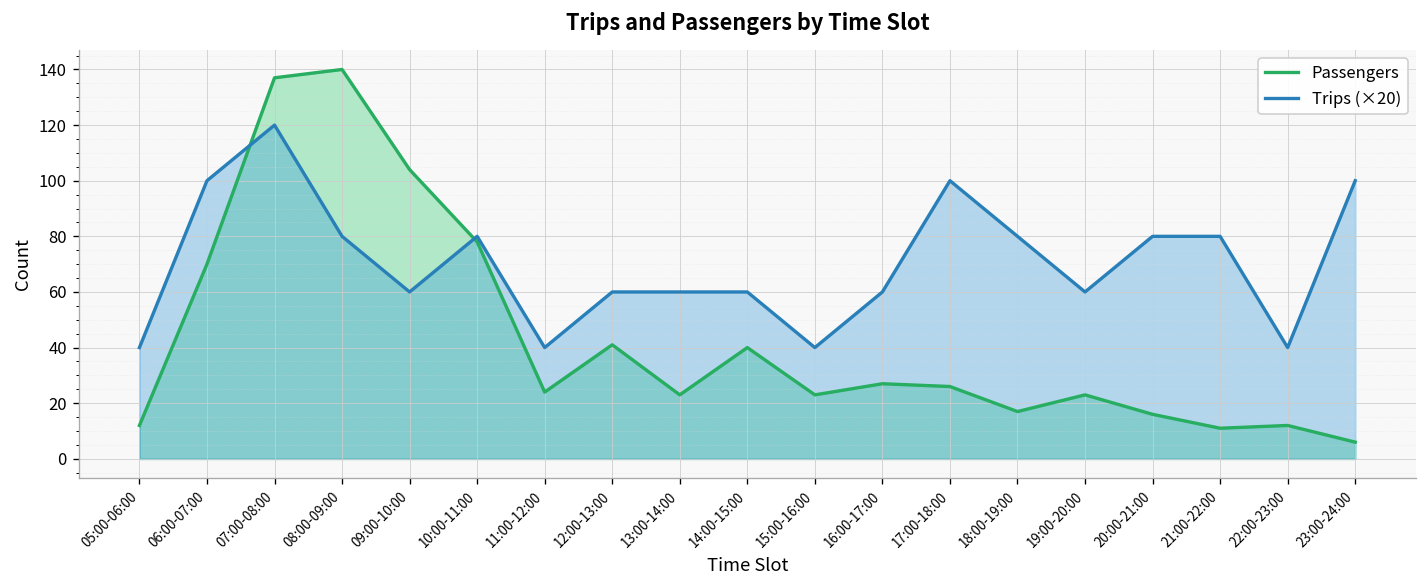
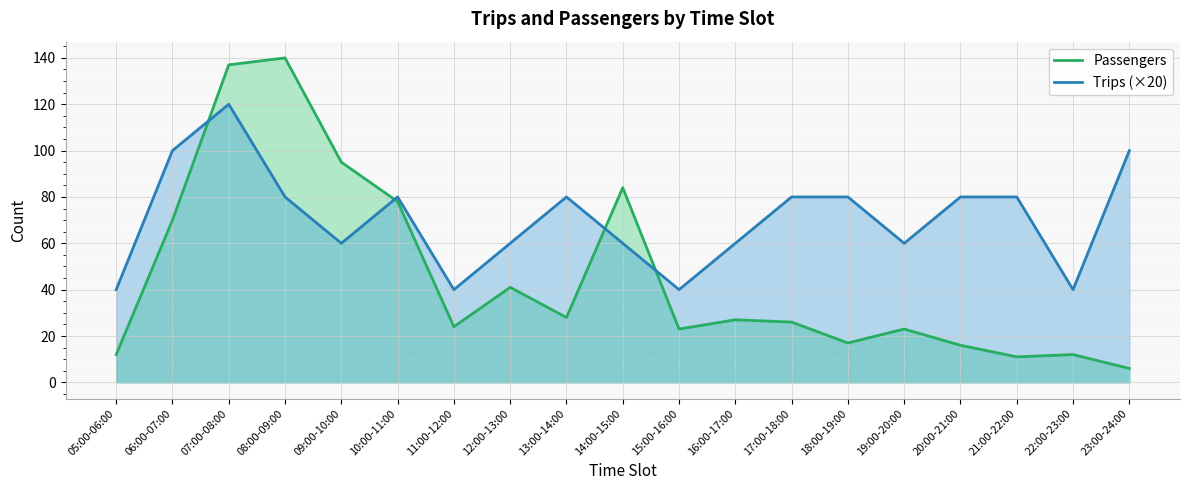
Passengers, 09:00-10:00: 104 -> 95
Passengers, 13:00-14:00: 23 -> 28
Trips (×20), 13:00-14:00: 60 -> 80
Passengers, 14:00-15:00: 40 -> 84
Trips (×20), 17:00-18:00: 100 -> 80
